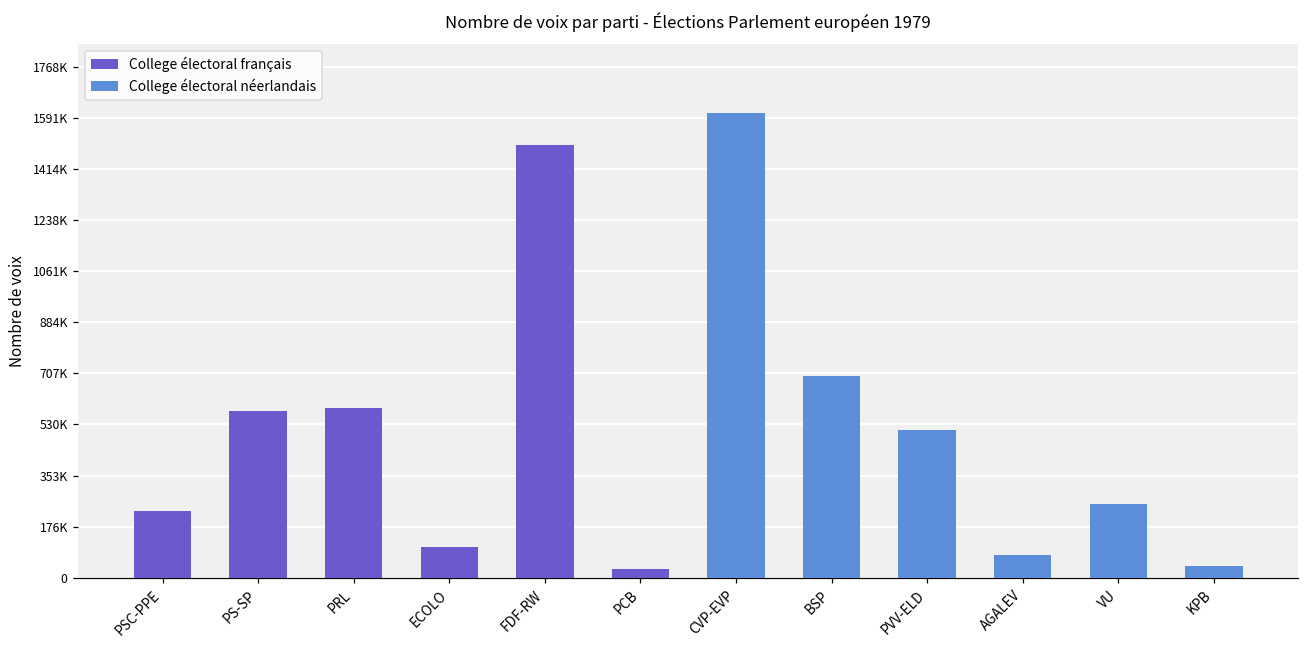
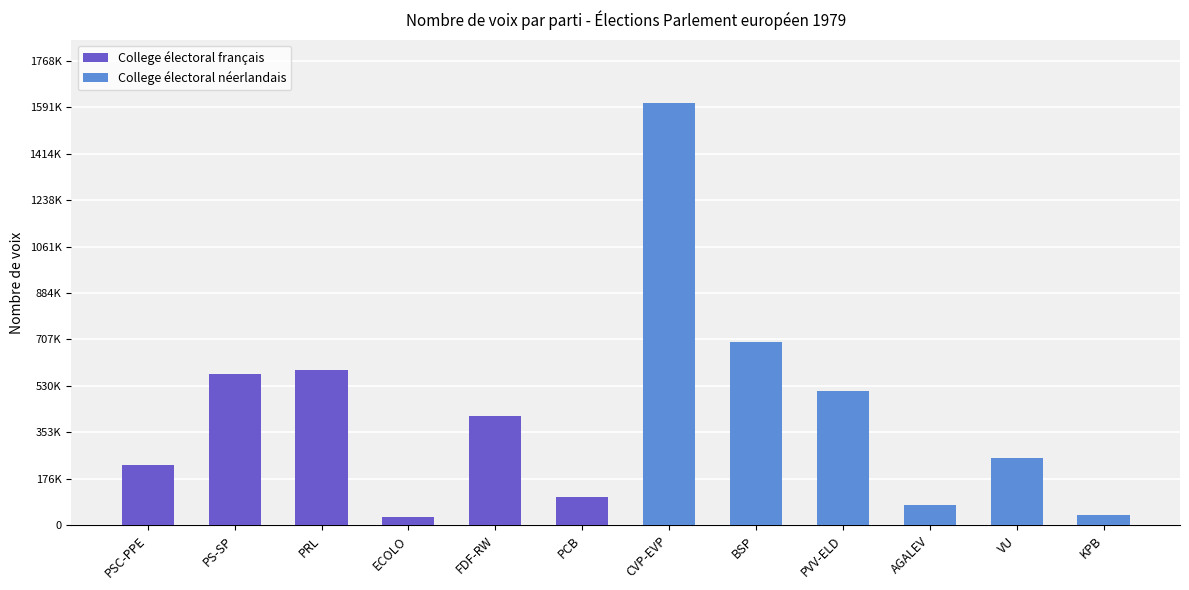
ECOLO: 110000 -> 30000
FDF-RW: 1500000 -> 410000
PCB: 30000 -> 110000
